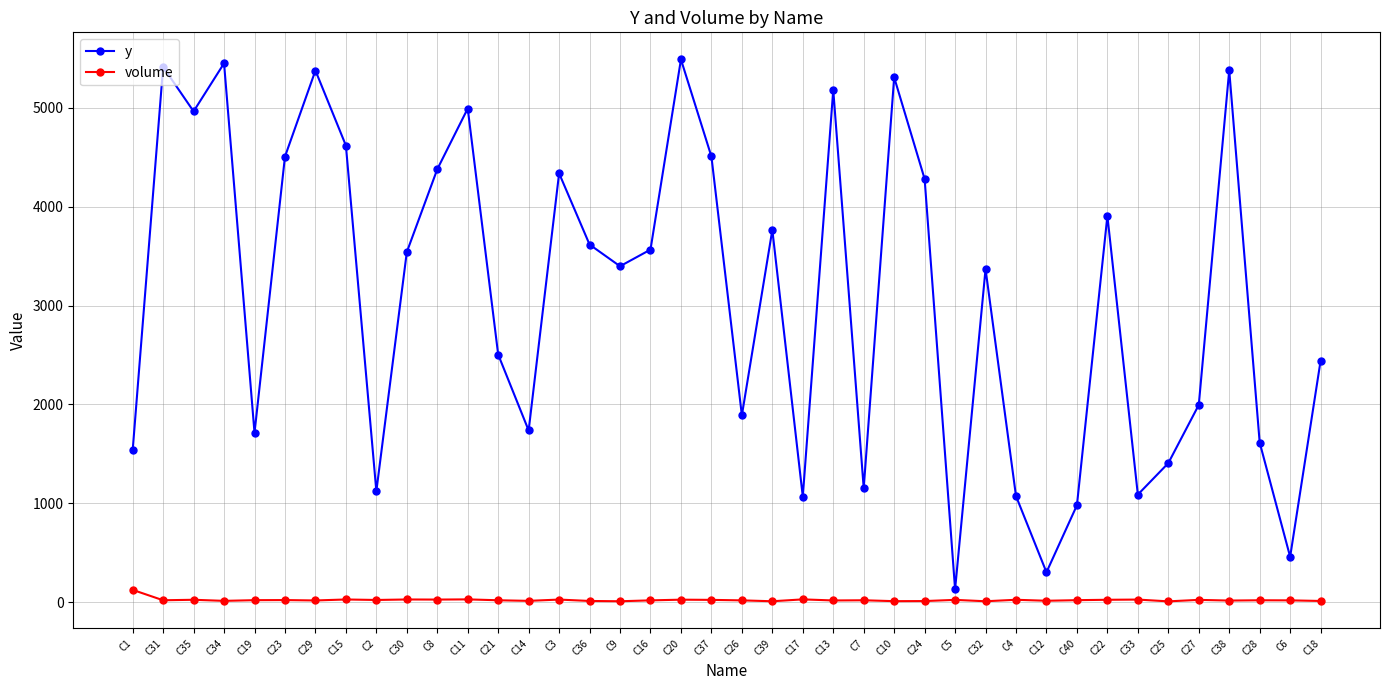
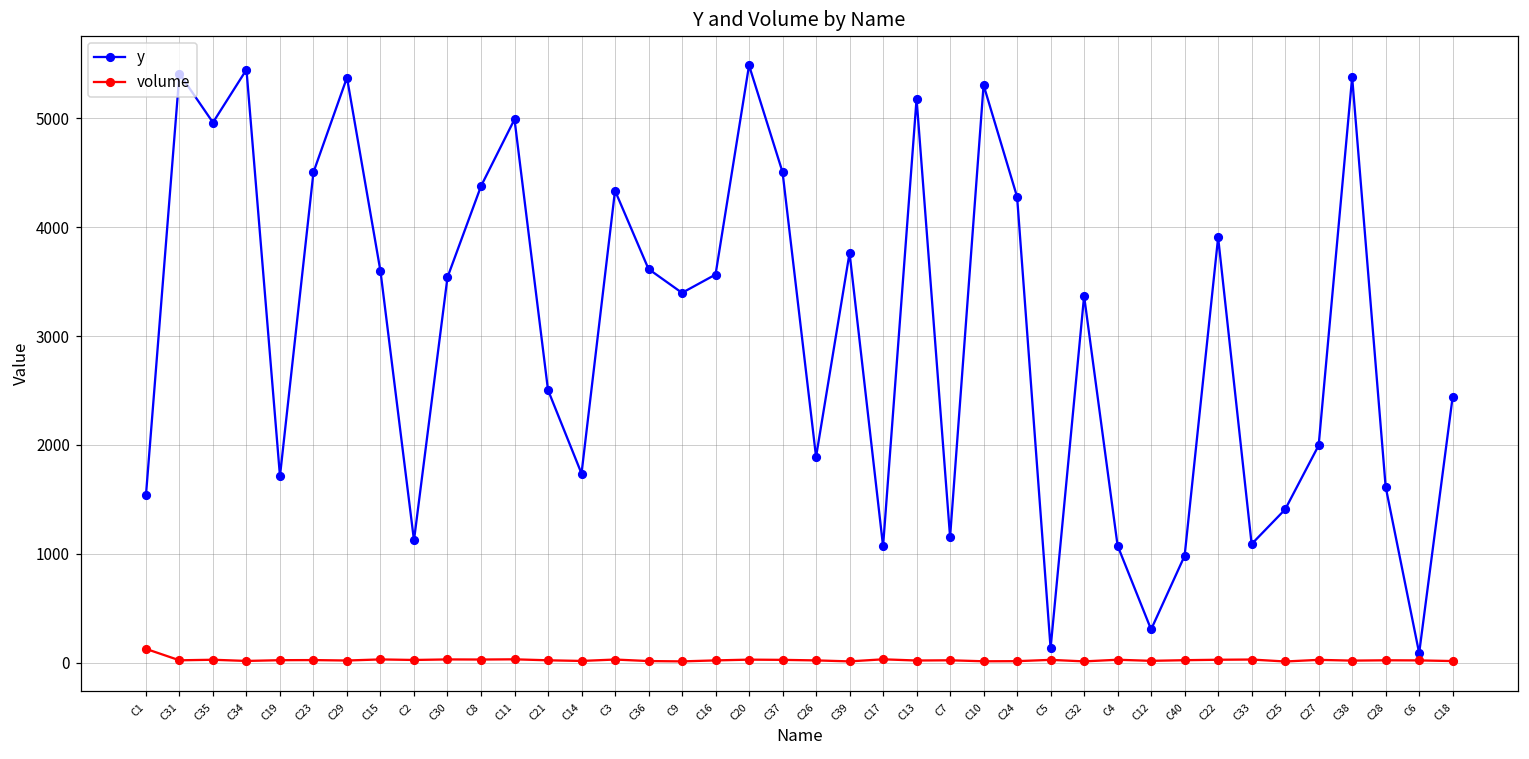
y, C15: 4600 -> 3600
y, C6: 500 -> 100
